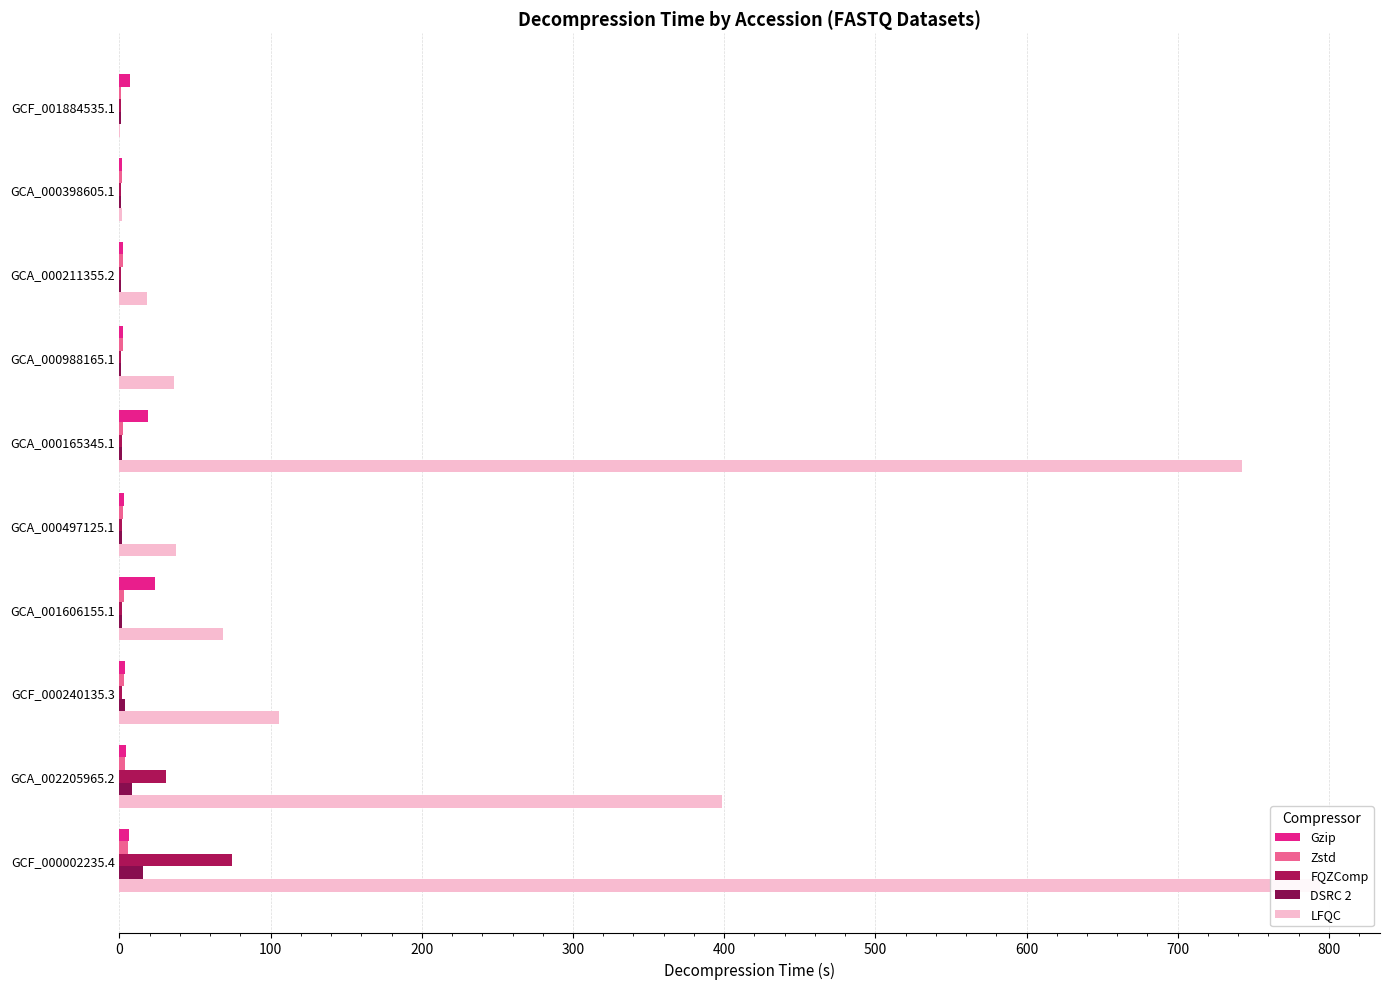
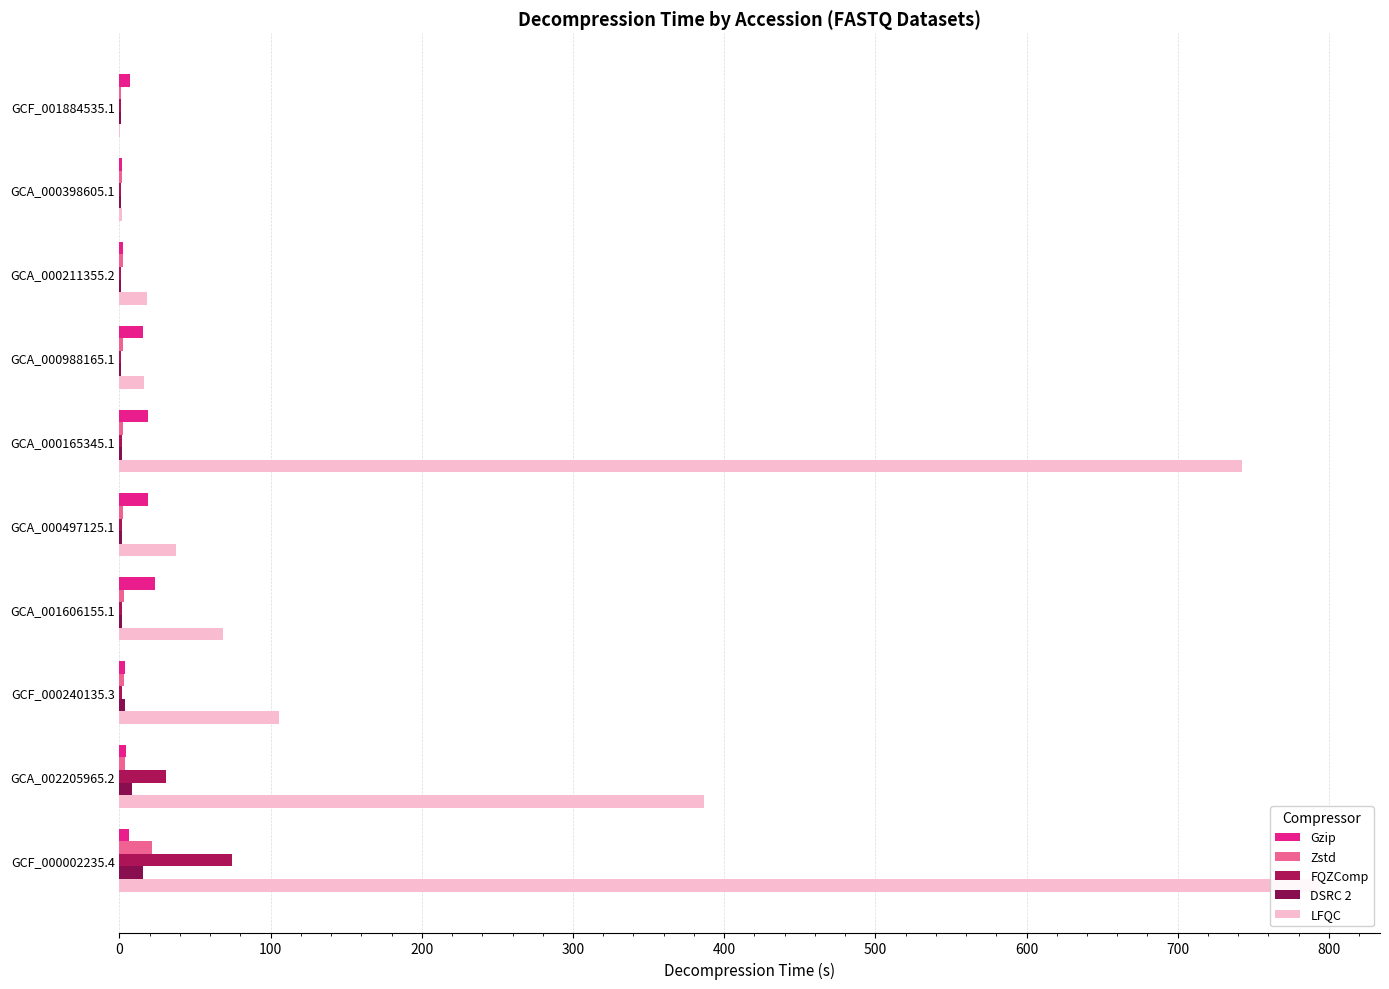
Gzip, GCA_000988165.1: 2 -> 15
LFQC, GCA_000988165.1: 36 -> 16
Gzip, GCA_000497125.1: 3 -> 19
LFQC, GCA_002205965.2: 399 -> 387
Zstd, GCF_000002235.4: 6 -> 21
